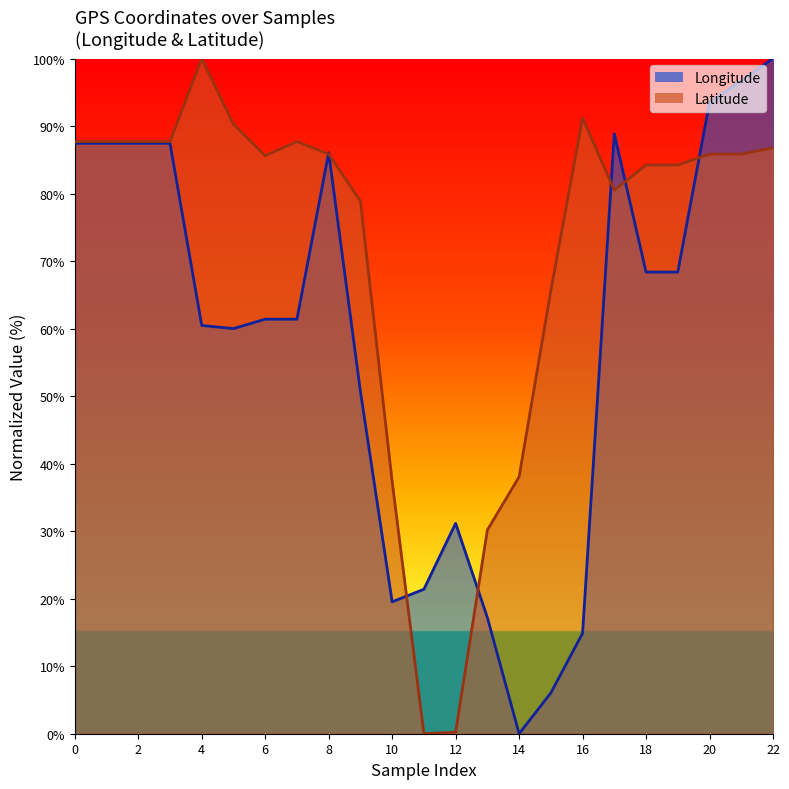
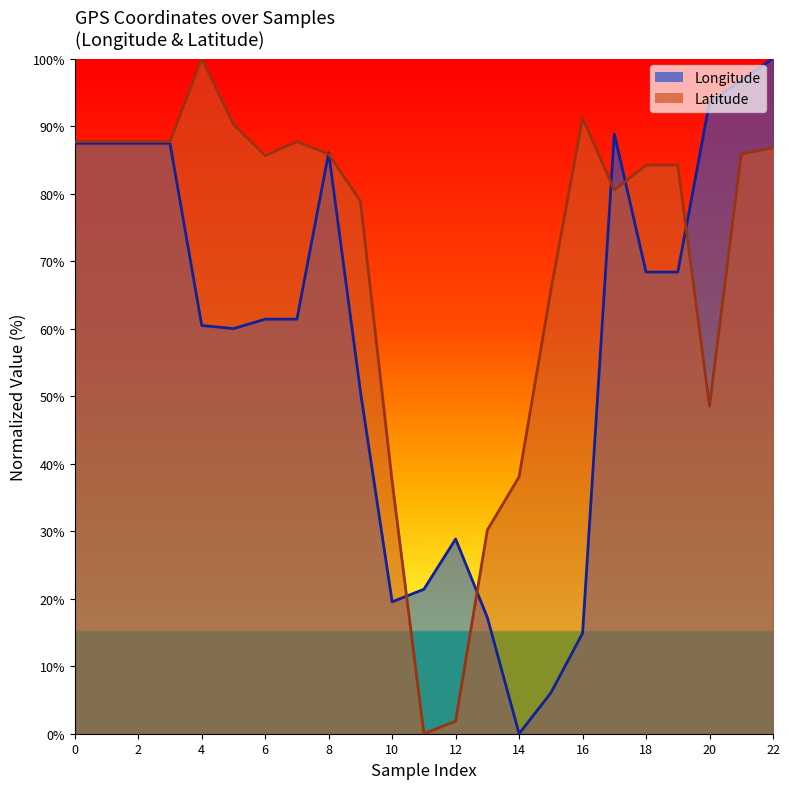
Longitude, 12: 31% -> 29%
Latitude, 12: 0% -> 2%
Latitude, 20: 86% -> 48%
